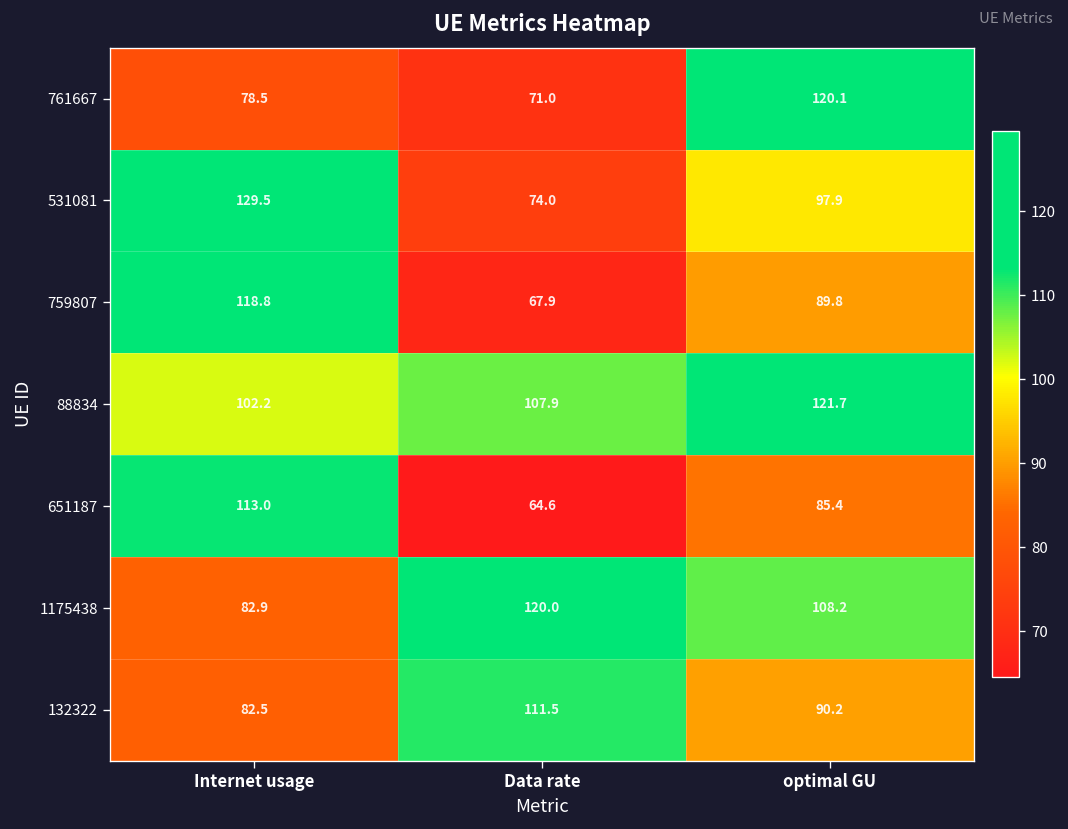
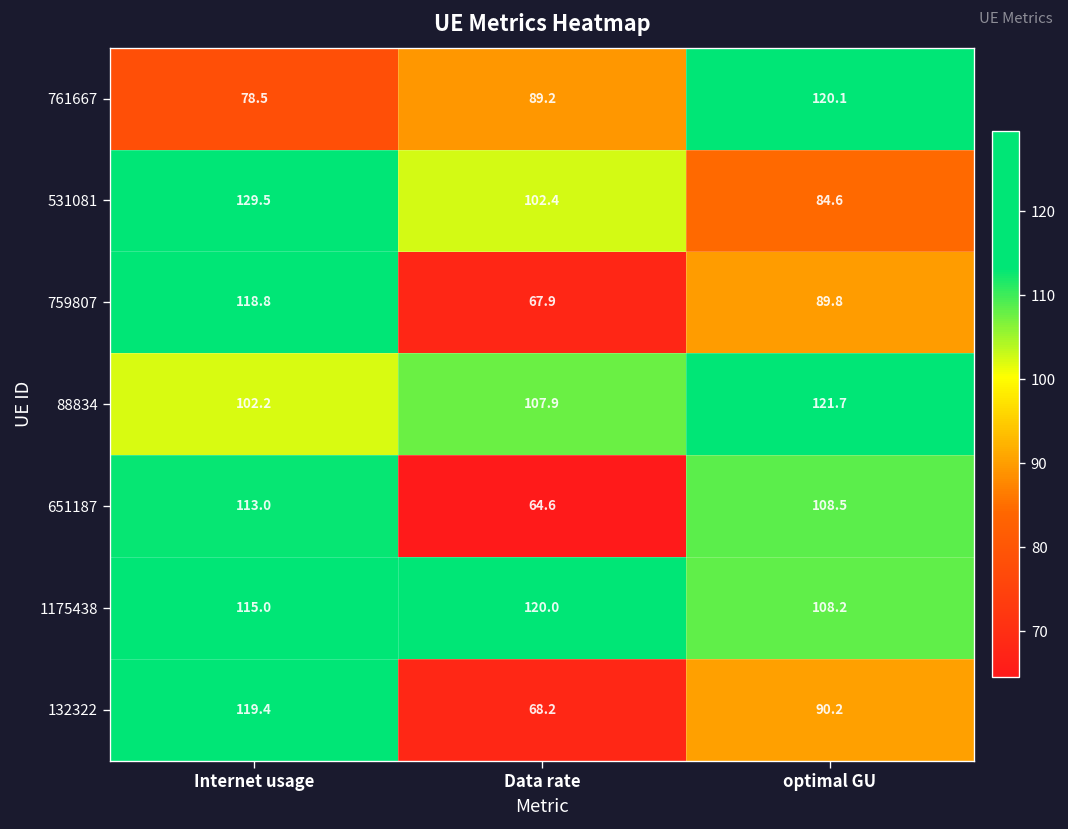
761667, Data rate: 71.0 -> 89.2
531081, Data rate: 74.0 -> 102.4
531081, optimal GU: 97.9 -> 84.6
651187, optimal GU: 85.4 -> 108.5
1175438, Internet usage: 82.9 -> 115.0
132322, Internet usage: 82.5 -> 119.4
132322, Data rate: 111.5 -> 68.2
